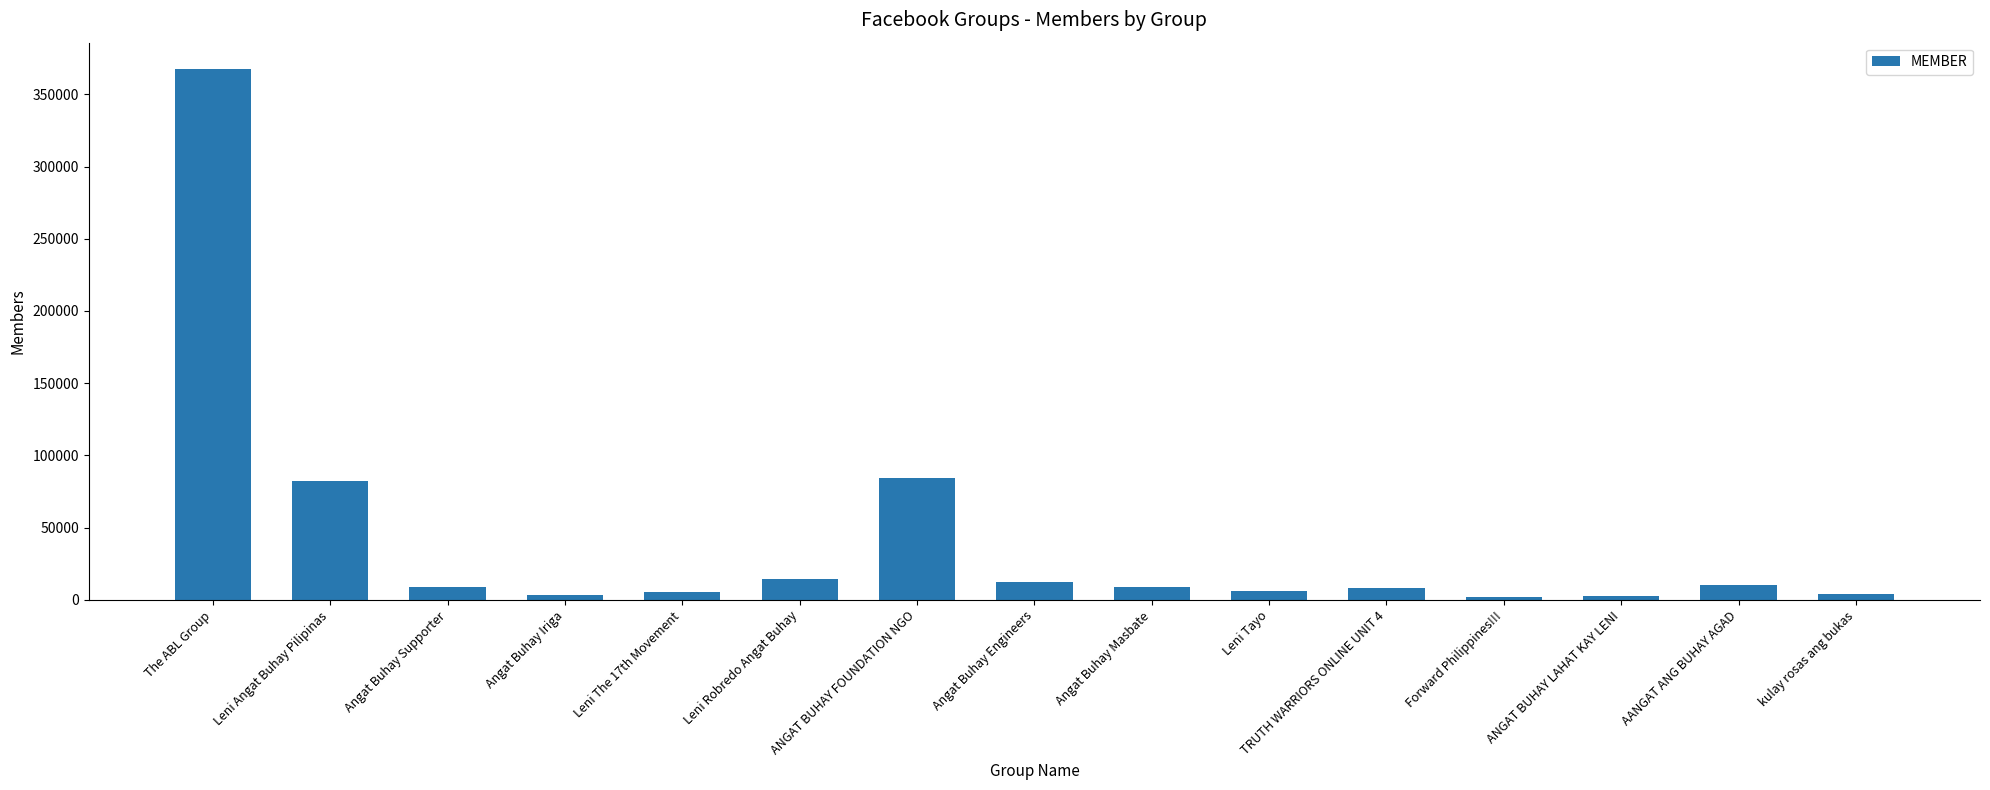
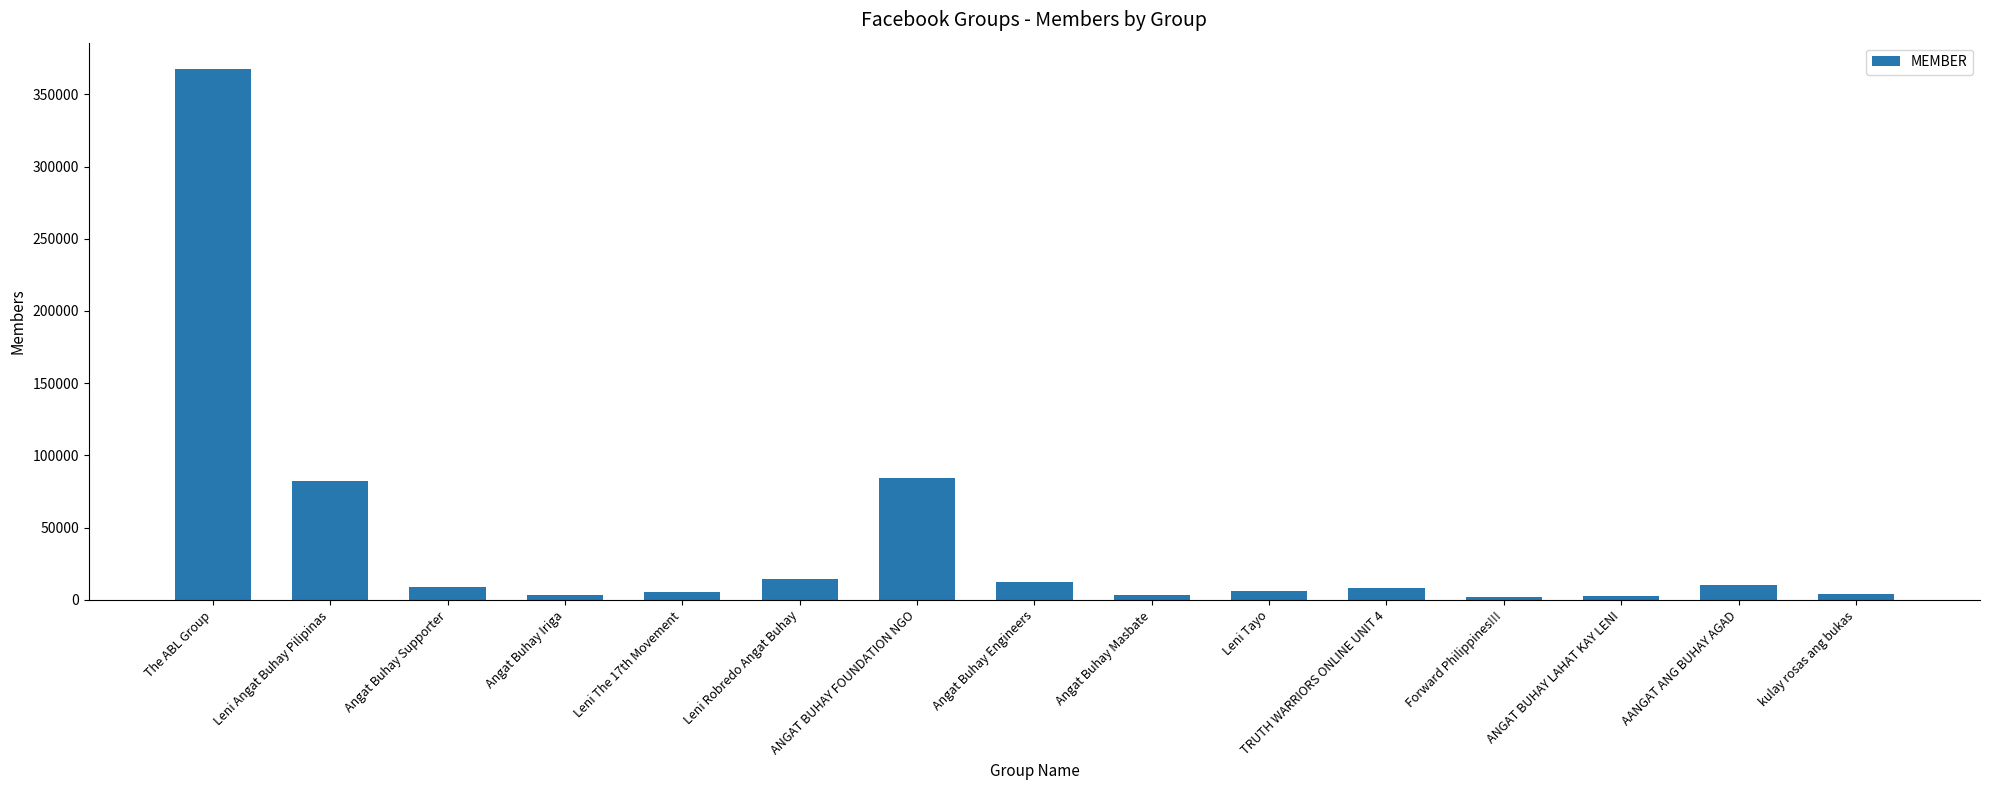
Angat Buhay Masbate: 9000 -> 3000
